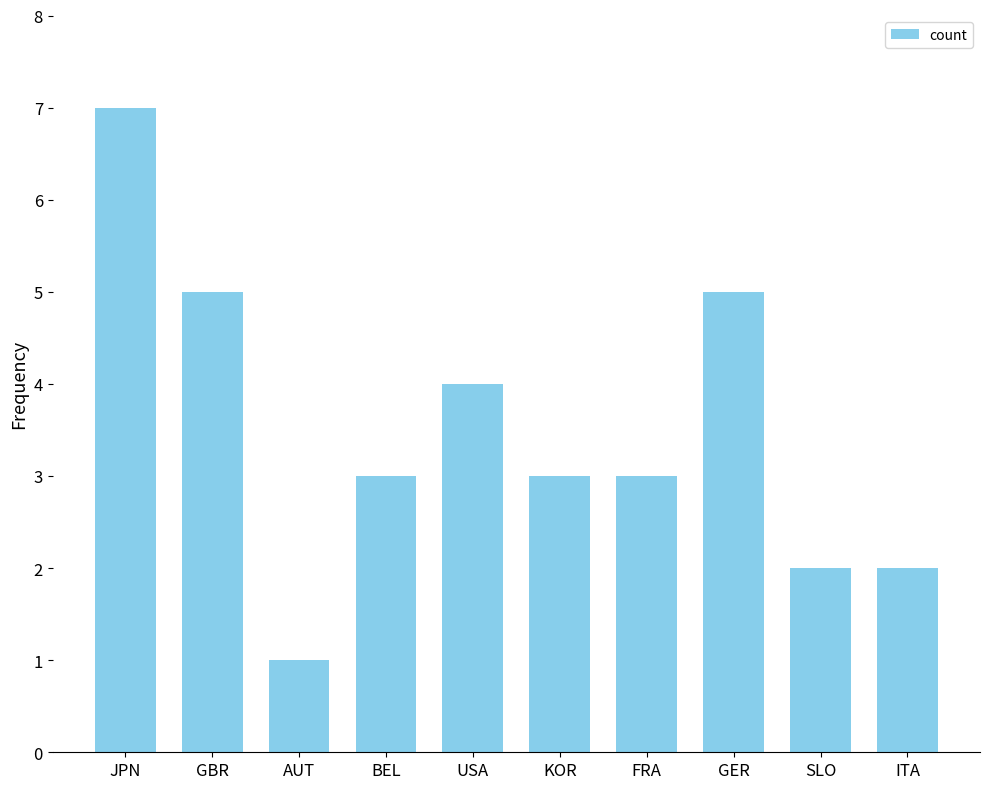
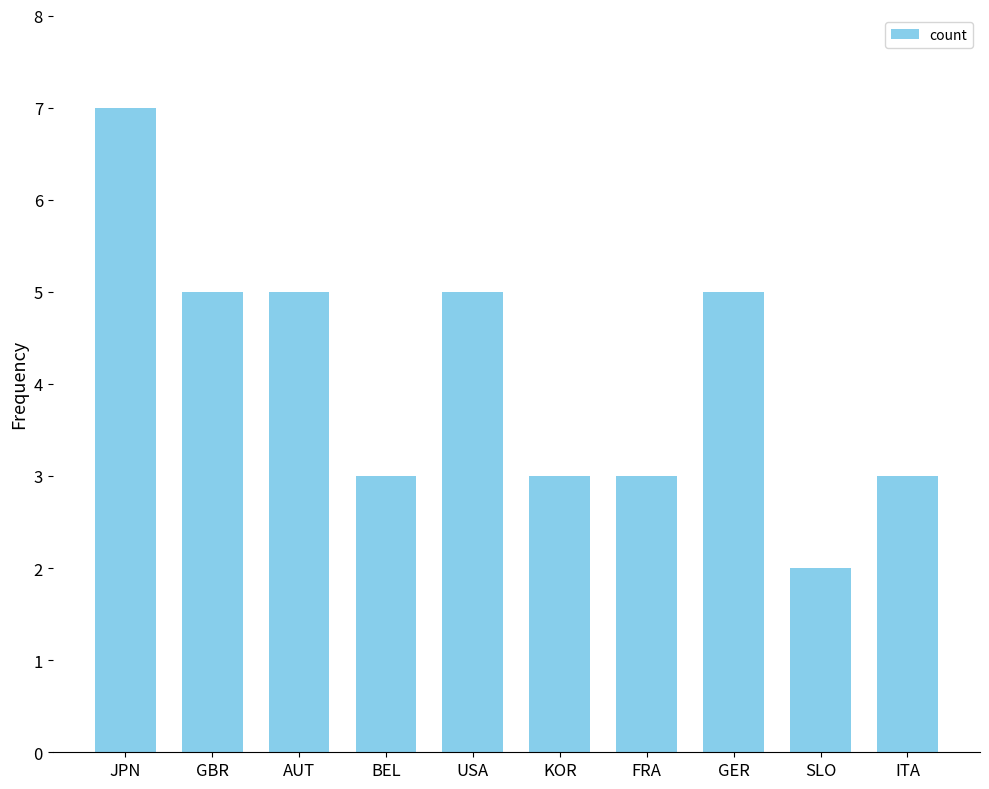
AUT: 1 -> 5
USA: 4 -> 5
ITA: 2 -> 3
